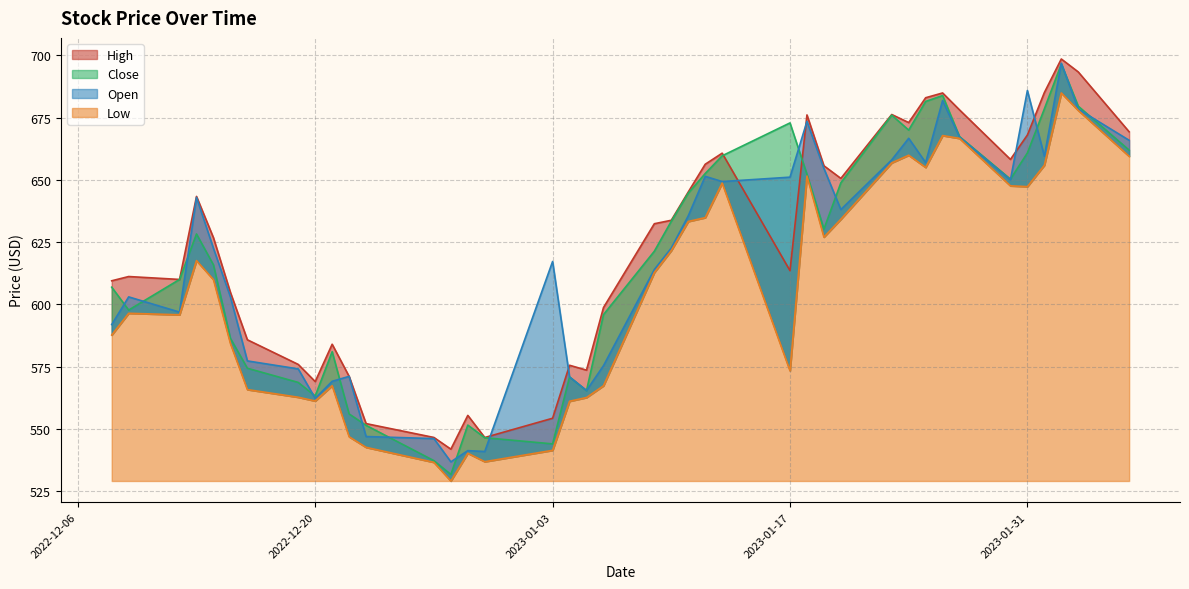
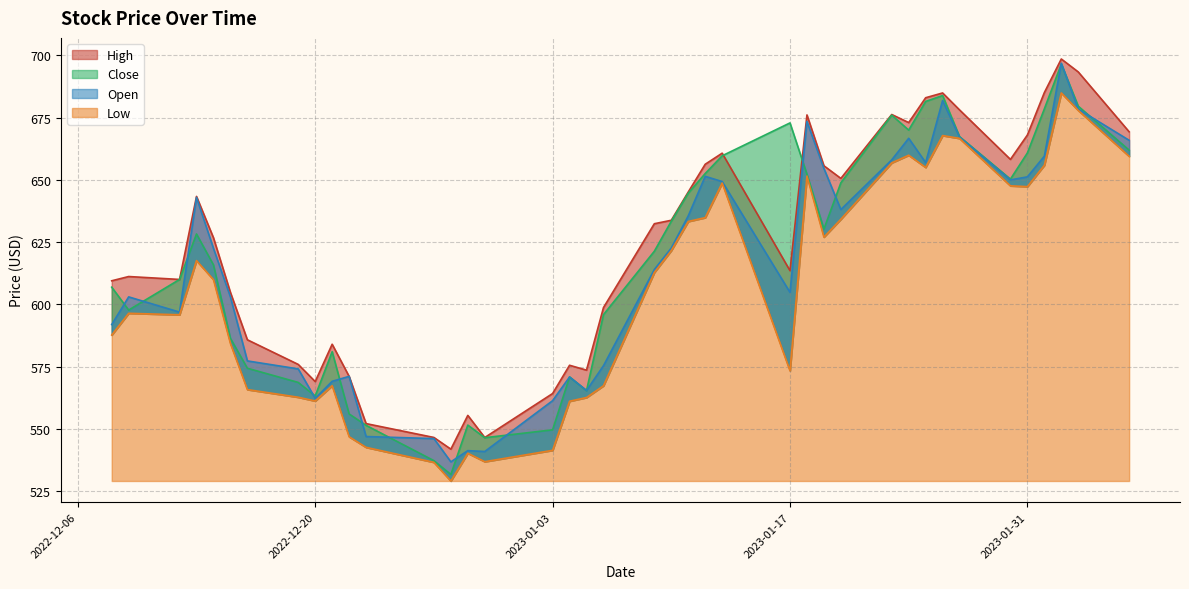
High, 2023-01-03: 554 -> 564
Close, 2023-01-03: 544 -> 550
Open, 2023-01-03: 617 -> 561
Open, 2023-01-17: 651 -> 605
Open, 2023-01-31: 686 -> 651
